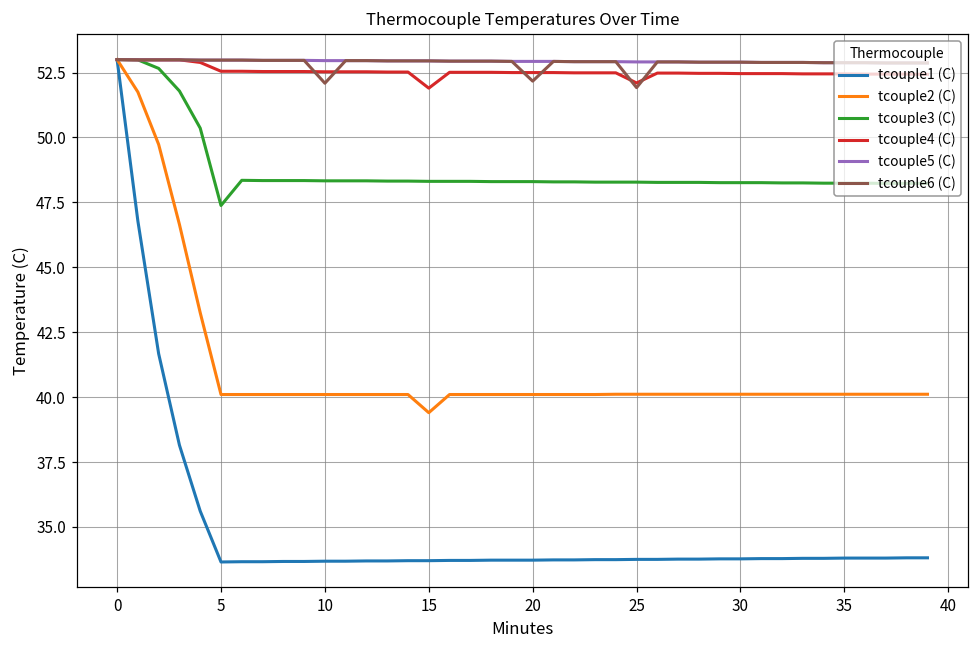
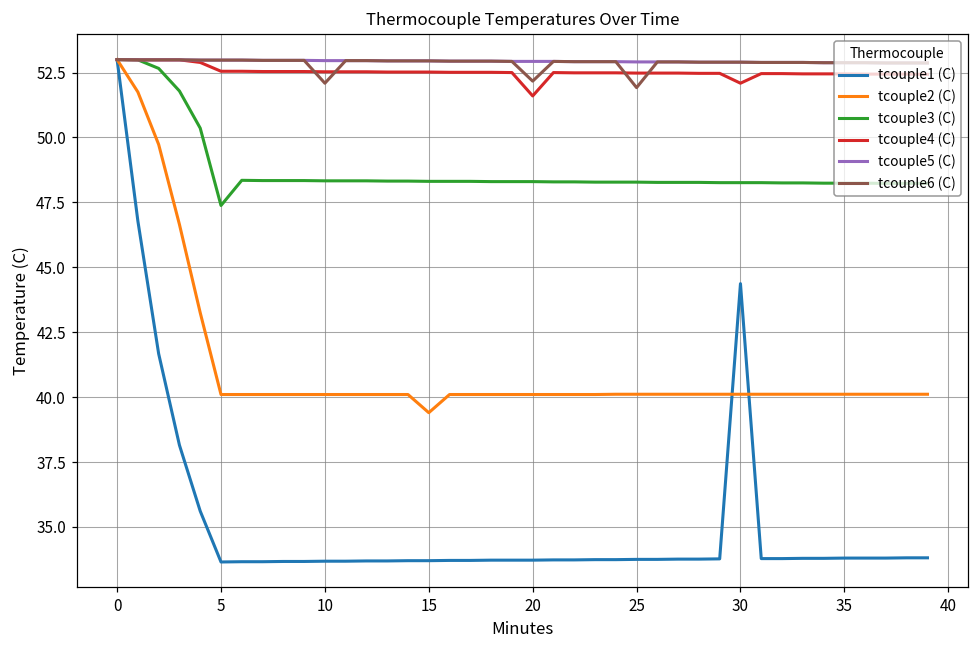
tcouple4 (C), 15: 51.9 -> 52.5
tcouple4 (C), 20: 52.5 -> 51.6
tcouple4 (C), 25: 52.1 -> 52.5
tcouple1 (C), 30: 33.8 -> 44.4
tcouple4 (C), 30: 52.5 -> 52.1
